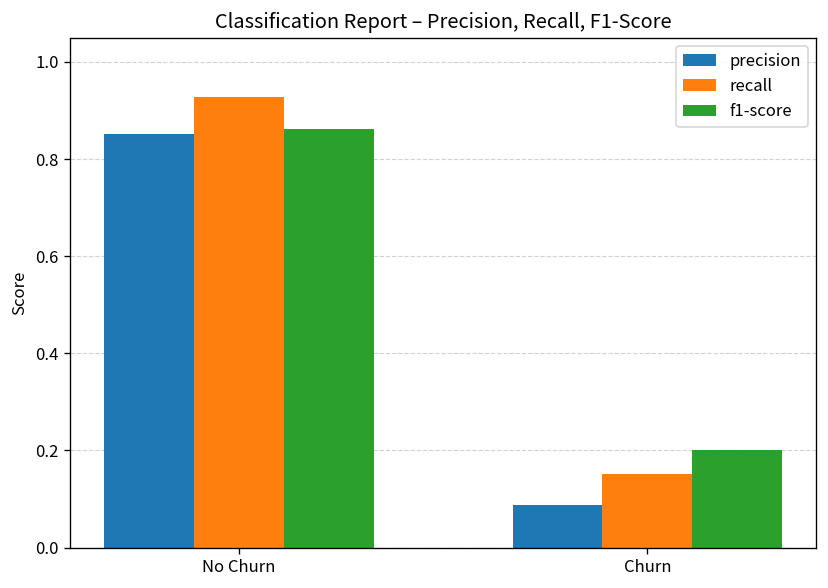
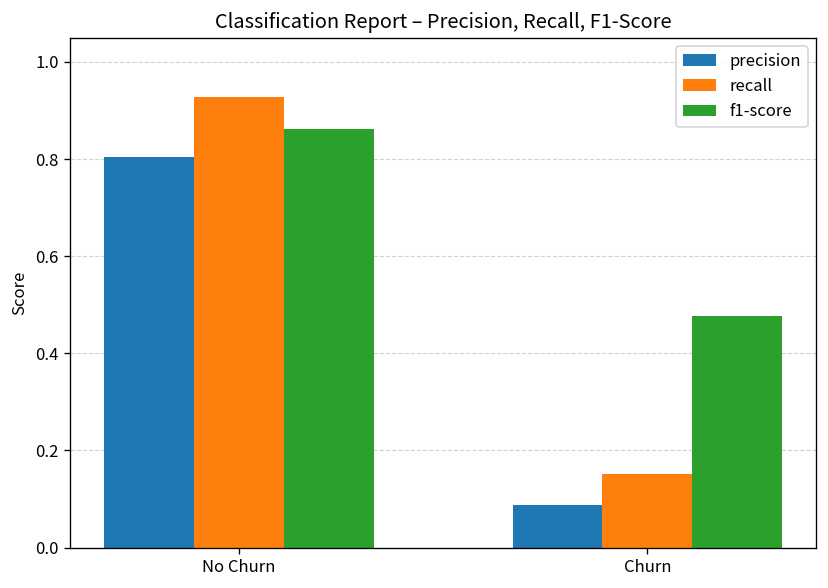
precision, No Churn: 0.85 -> 0.80
f1-score, Churn: 0.20 -> 0.48
